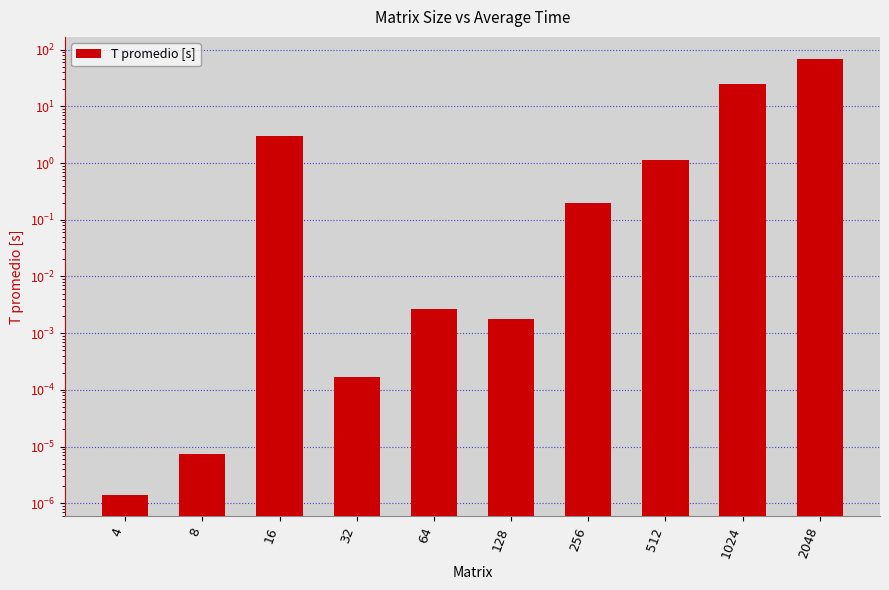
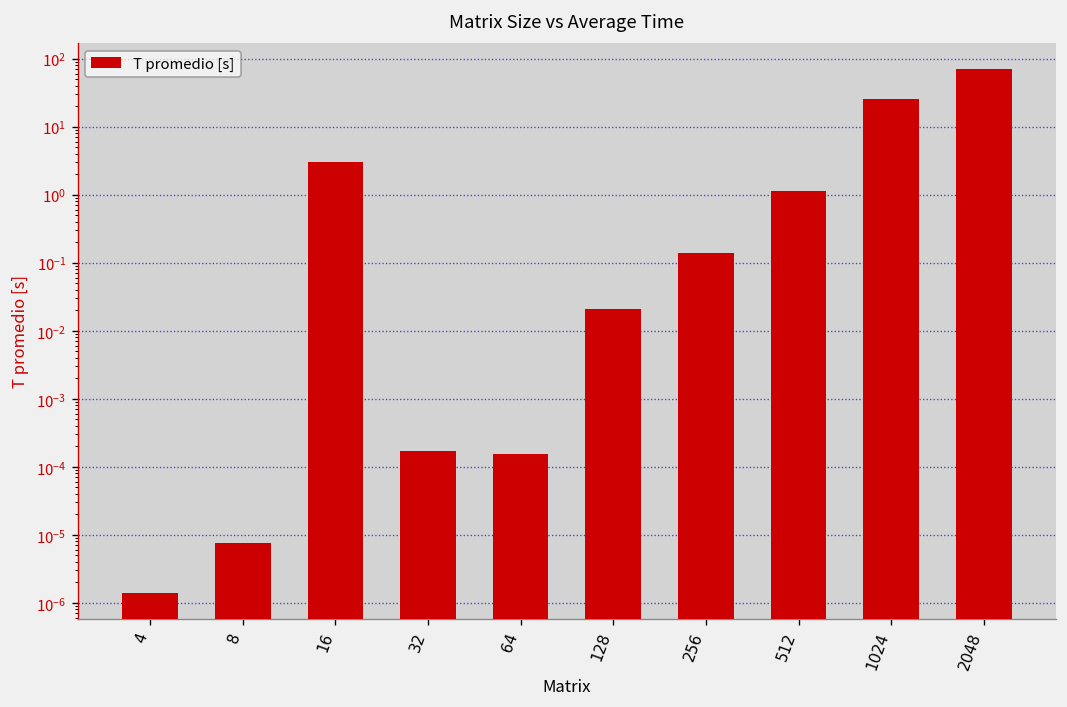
64: 0.003 -> 0.00016
128: 0.0018 -> 0.021
256: 0.20 -> 0.14
